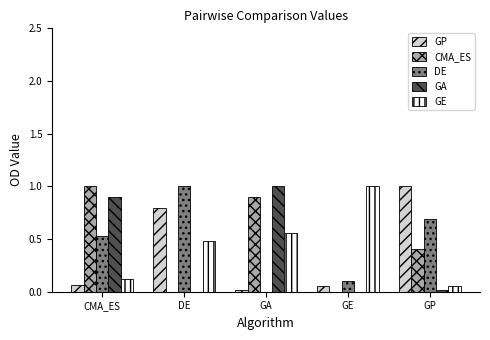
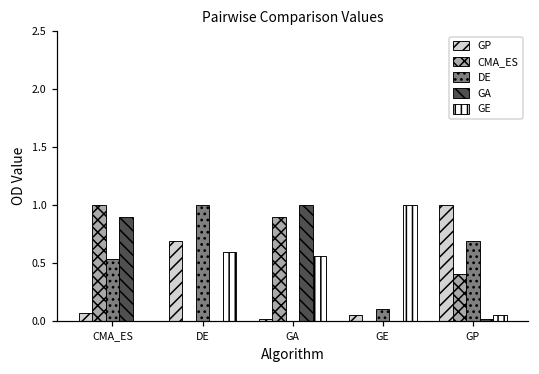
GE, CMA_ES: 0.12 -> 0.00
GP, DE: 0.79 -> 0.69
GE, DE: 0.48 -> 0.59
